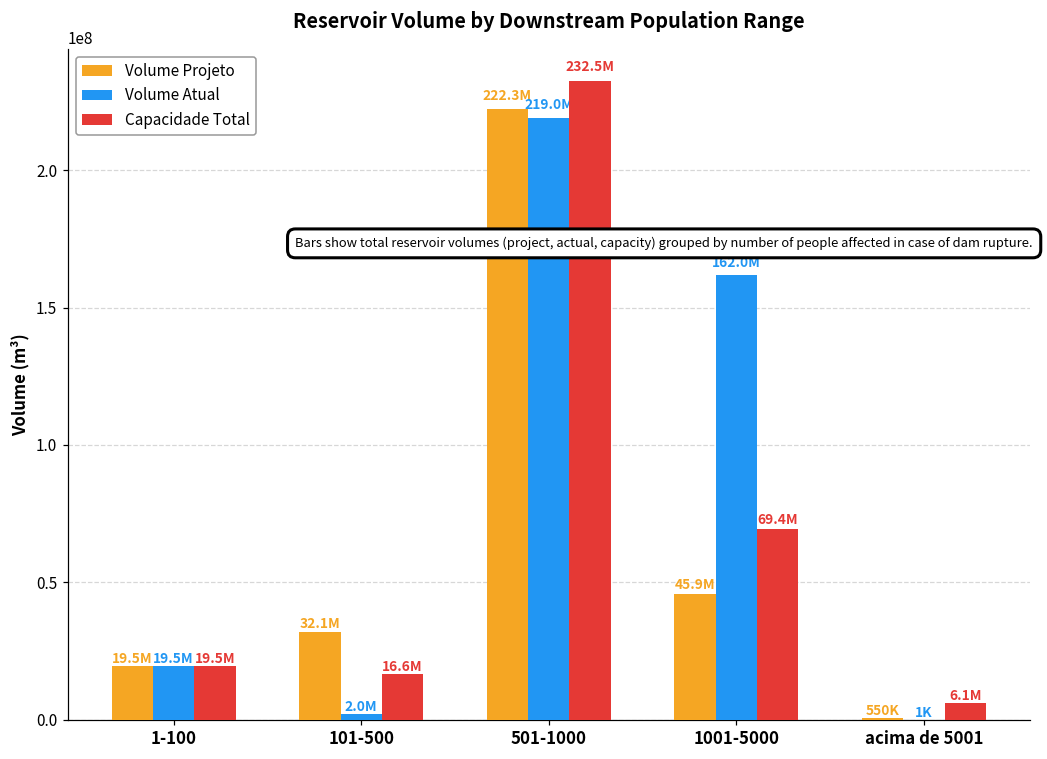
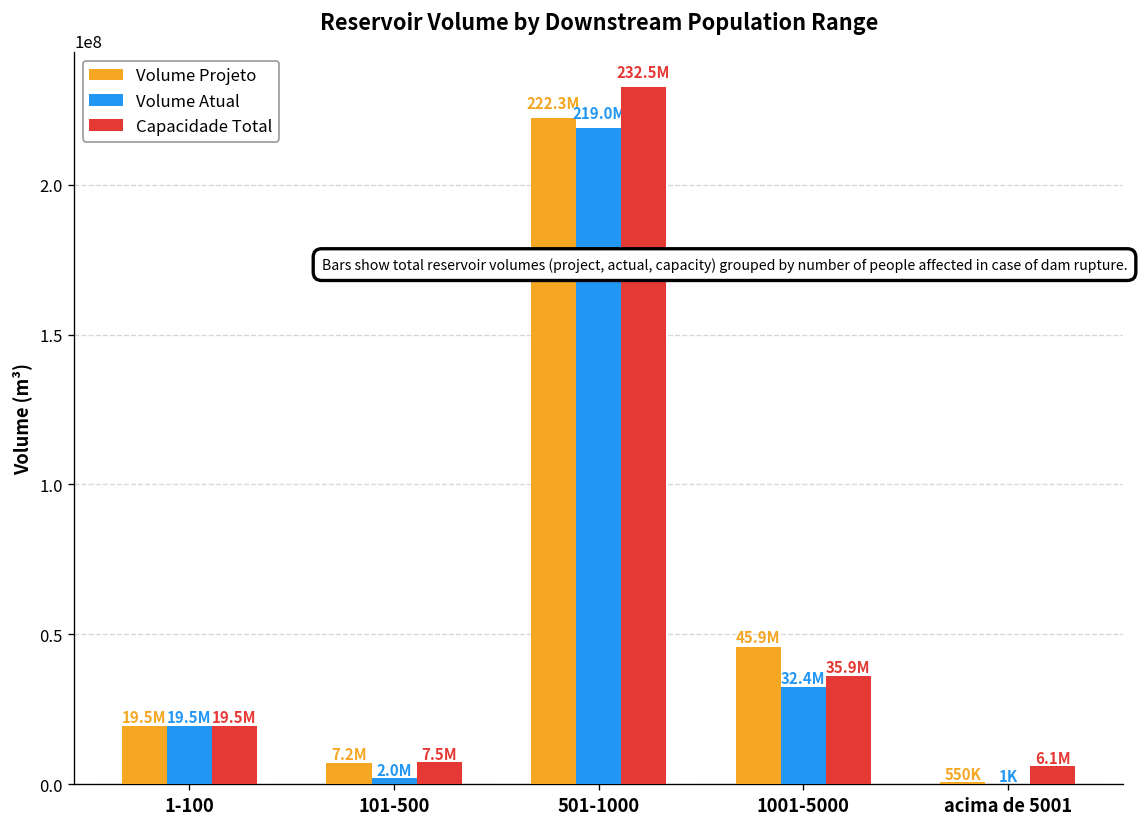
Volume Projeto, 101-500: 32.1M -> 7.2M
Capacidade Total, 101-500: 16.6M -> 7.5M
Volume Atual, 1001-5000: 162000000 -> 32000000
Capacidade Total, 1001-5000: 69.4M -> 35.9M
